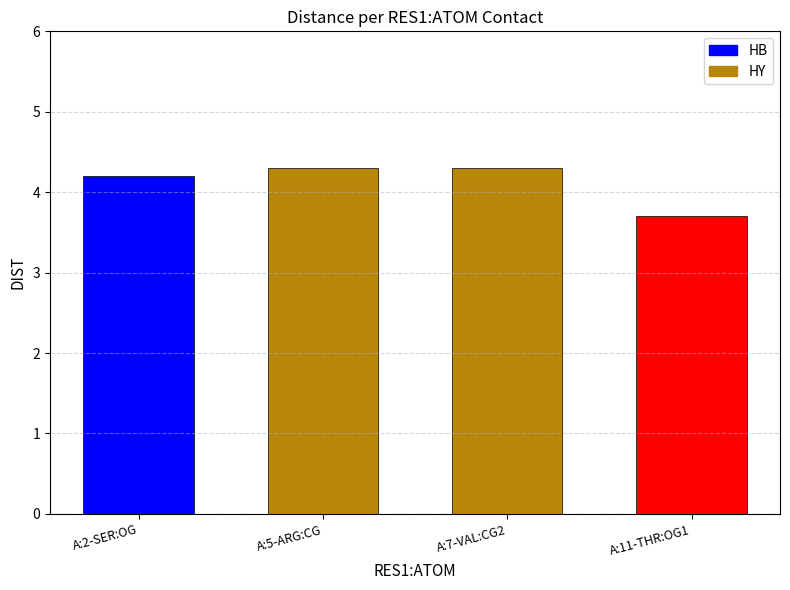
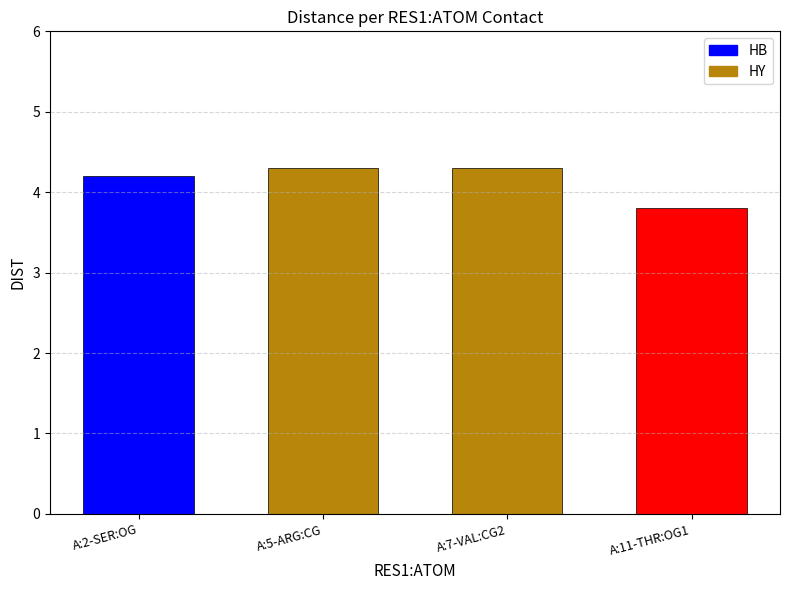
A:11-THR:OG1: 3.7 -> 3.8
